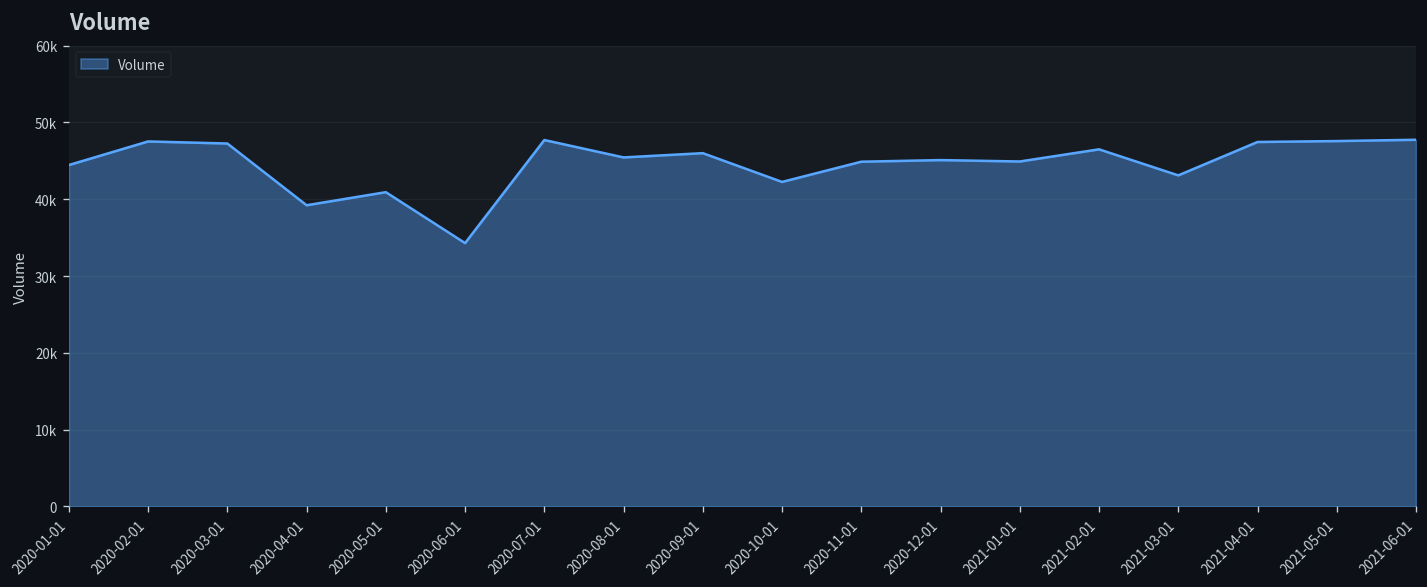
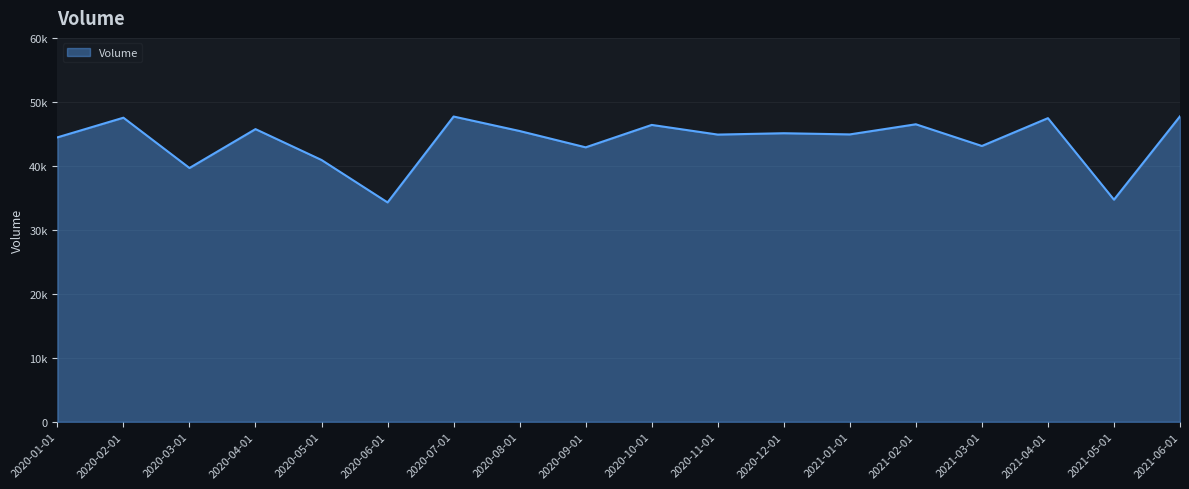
2020-03-01: 47000 -> 40000
2020-04-01: 39000 -> 46000
2020-09-01: 46000 -> 43000
2020-10-01: 42000 -> 46000
2021-05-01: 48000 -> 35000
